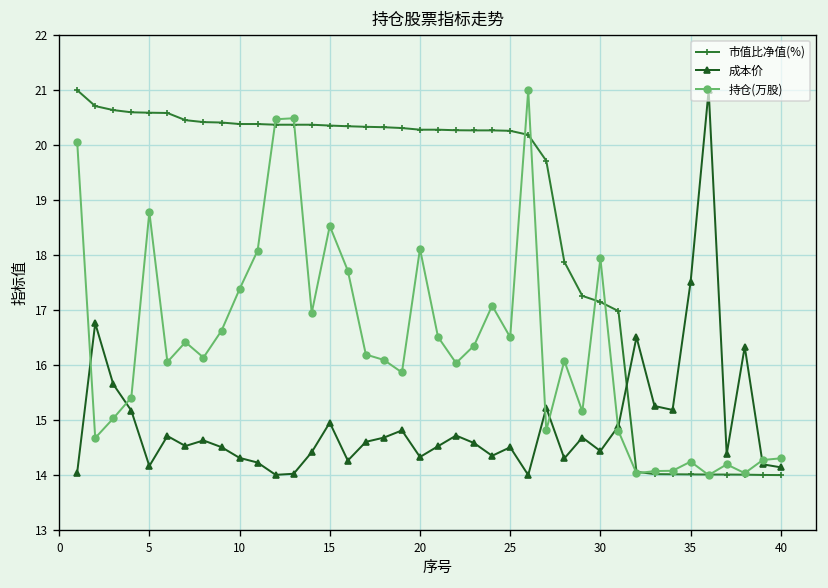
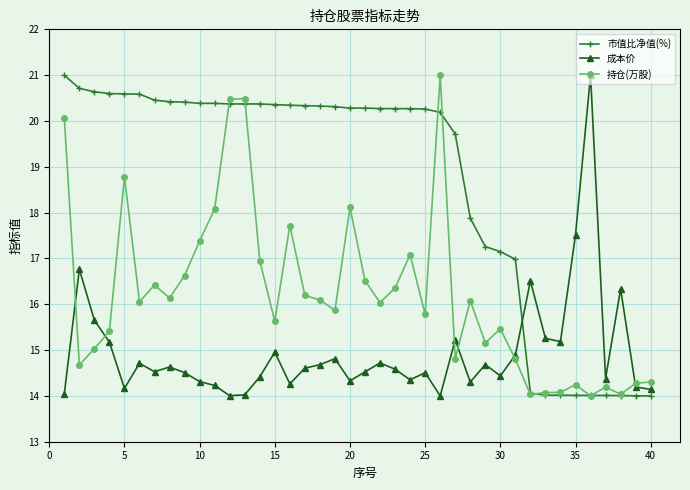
持仓(万股), 15: 18.5 -> 15.6
持仓(万股), 25: 16.5 -> 15.8
持仓(万股), 30: 17.9 -> 15.5
